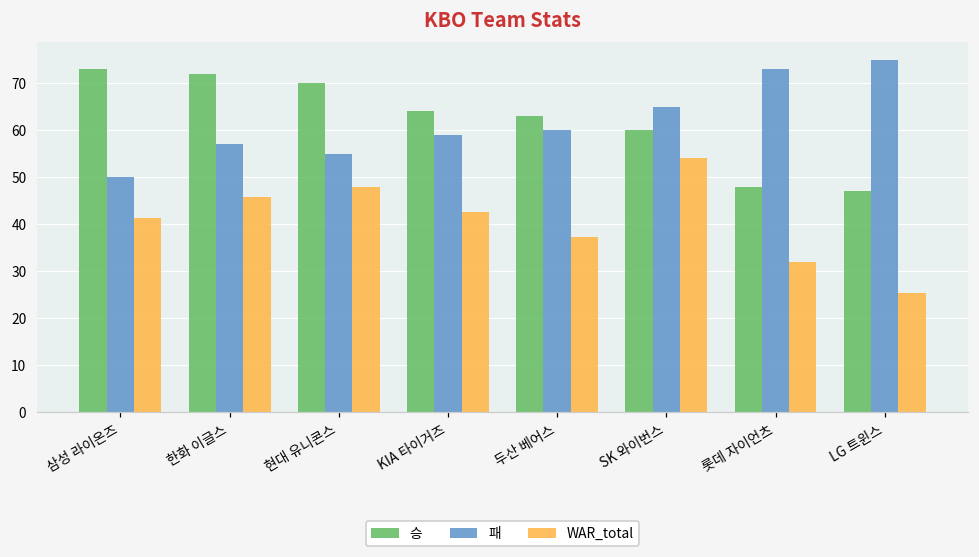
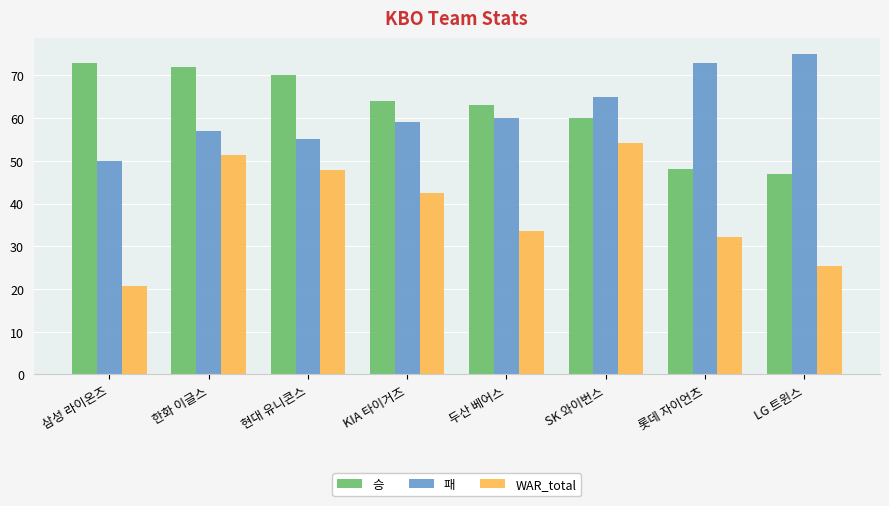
WAR_total, 삼성 라이온즈: 41 -> 21
WAR_total, 한화 이글스: 46 -> 51
WAR_total, 두산 베어스: 37 -> 34
